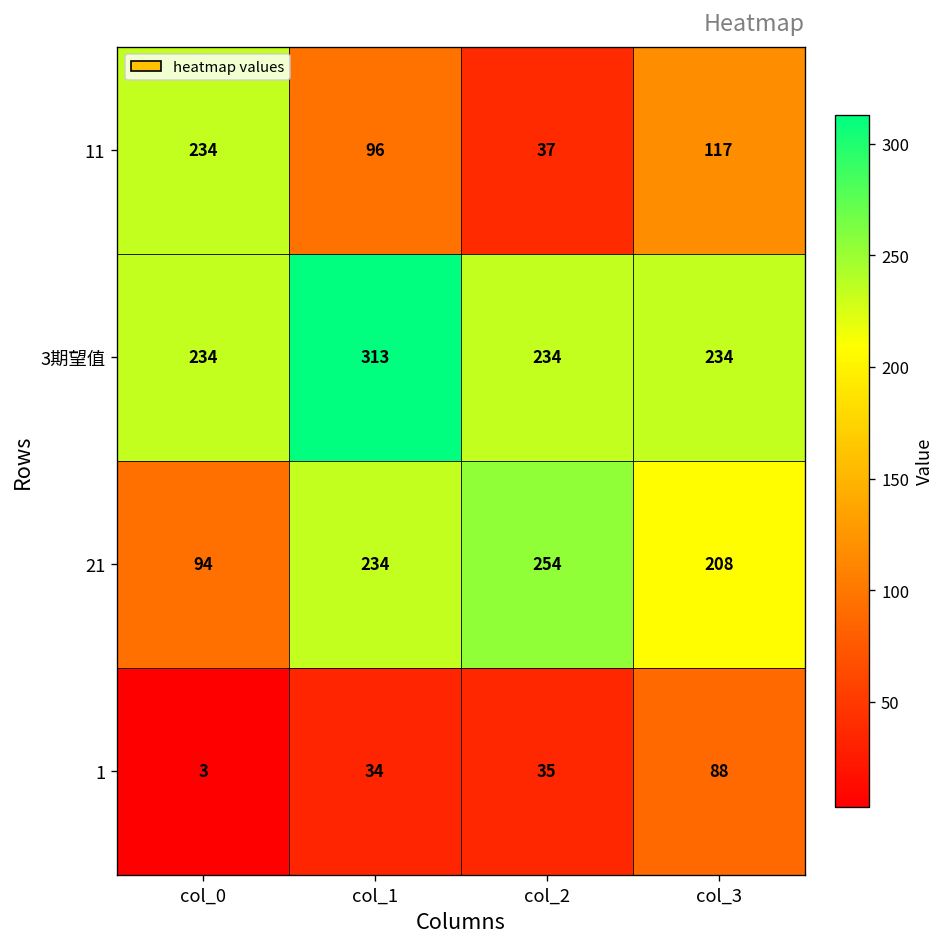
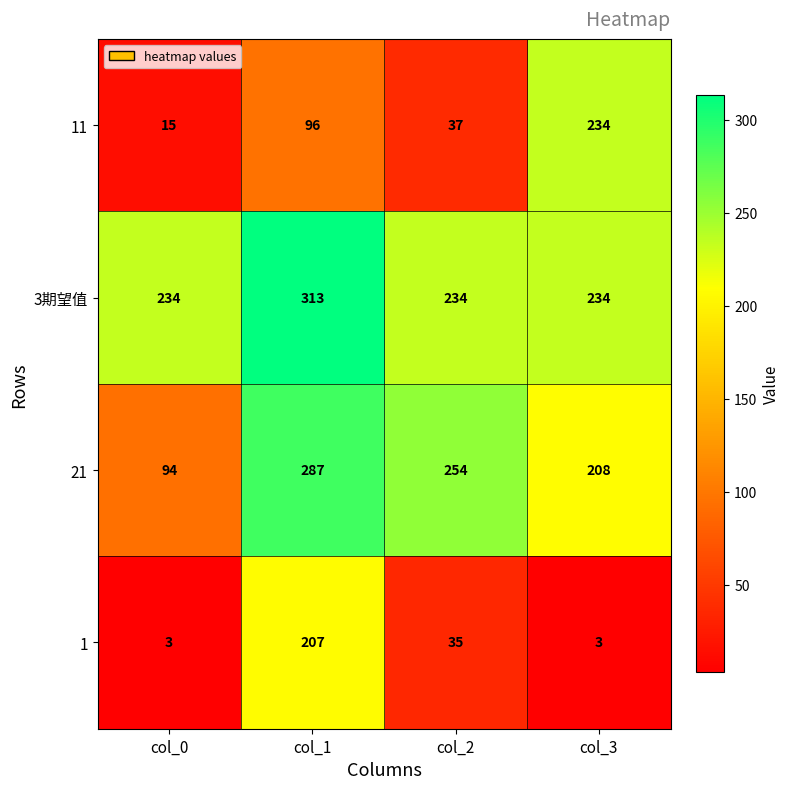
11, col_0: 234 -> 15
11, col_3: 117 -> 234
21, col_1: 234 -> 287
1, col_1: 34 -> 207
1, col_3: 88 -> 3
